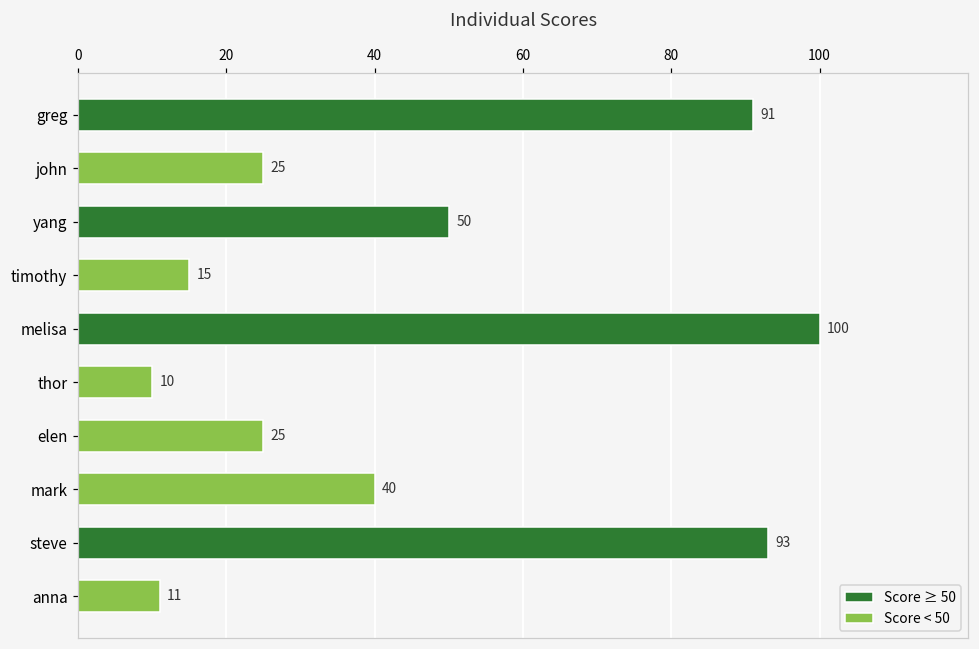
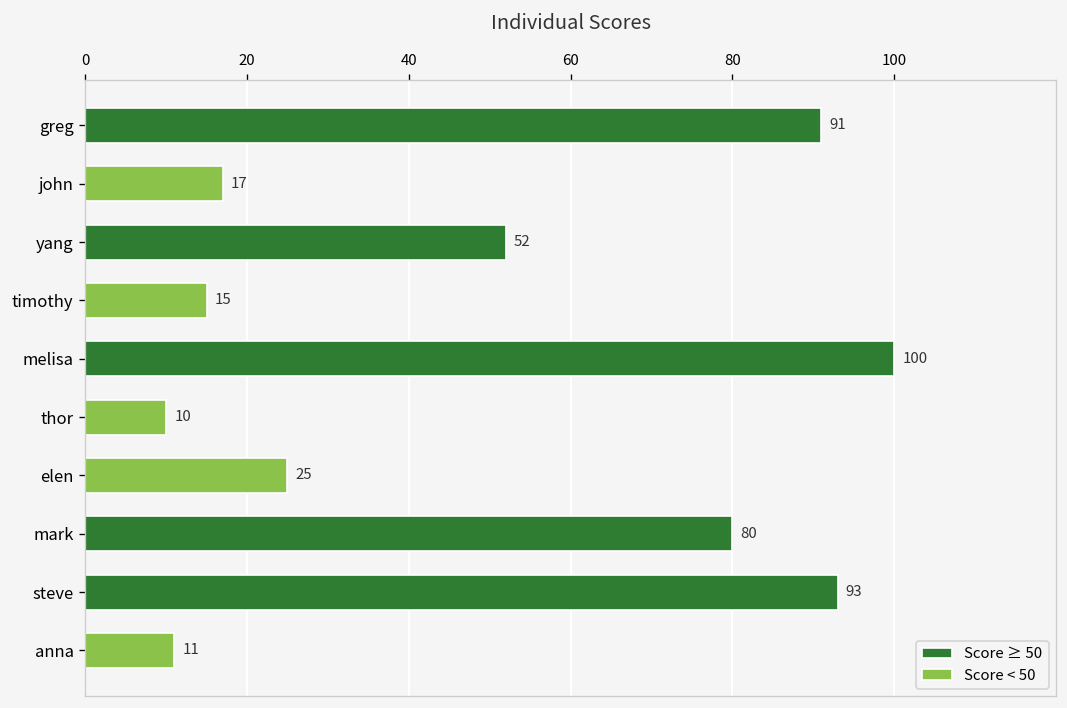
john: 25 -> 17
yang: 50 -> 52
mark: 40 -> 80
